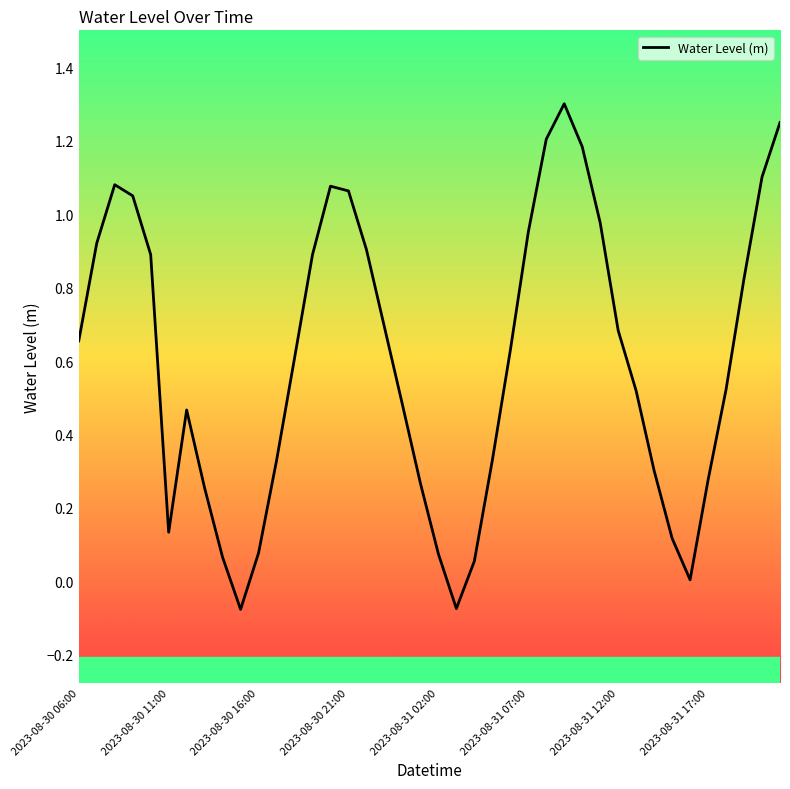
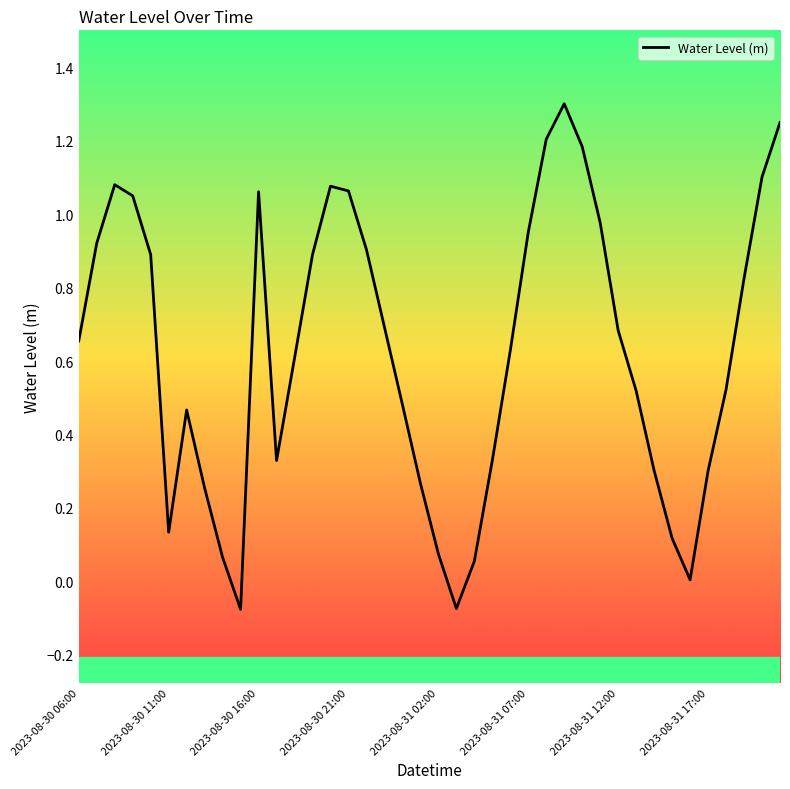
2023-08-30 16:00: 0.08 -> 1.06
2023-08-31 17:00: 0.28 -> 0.30
